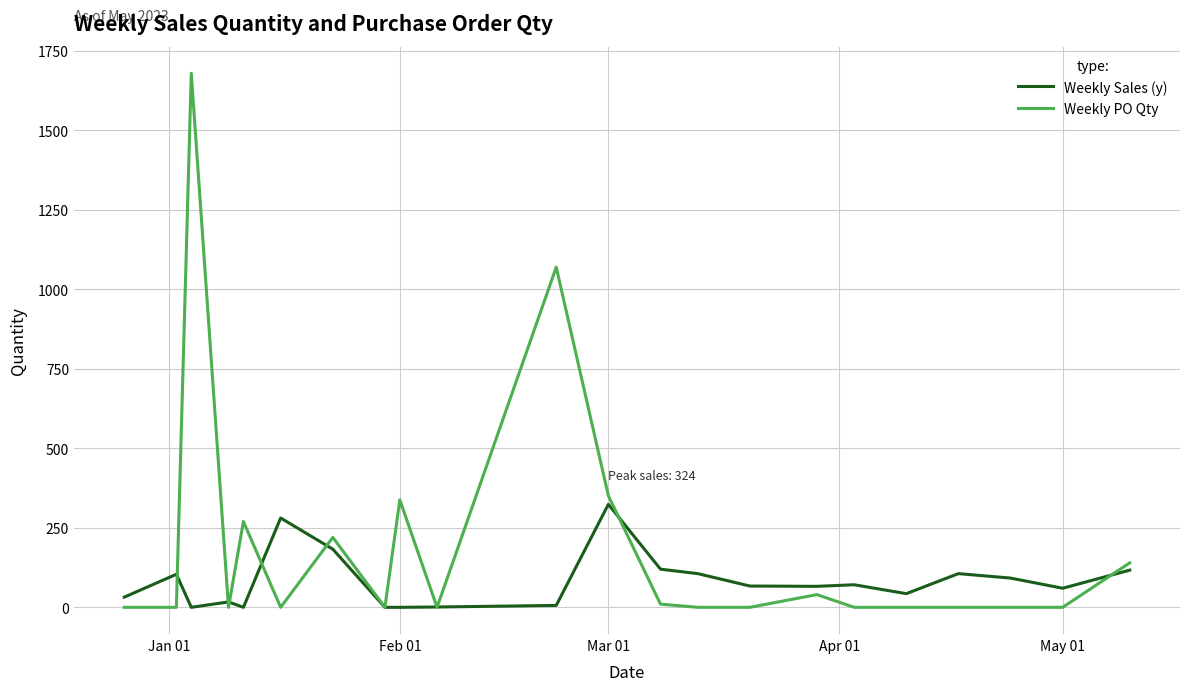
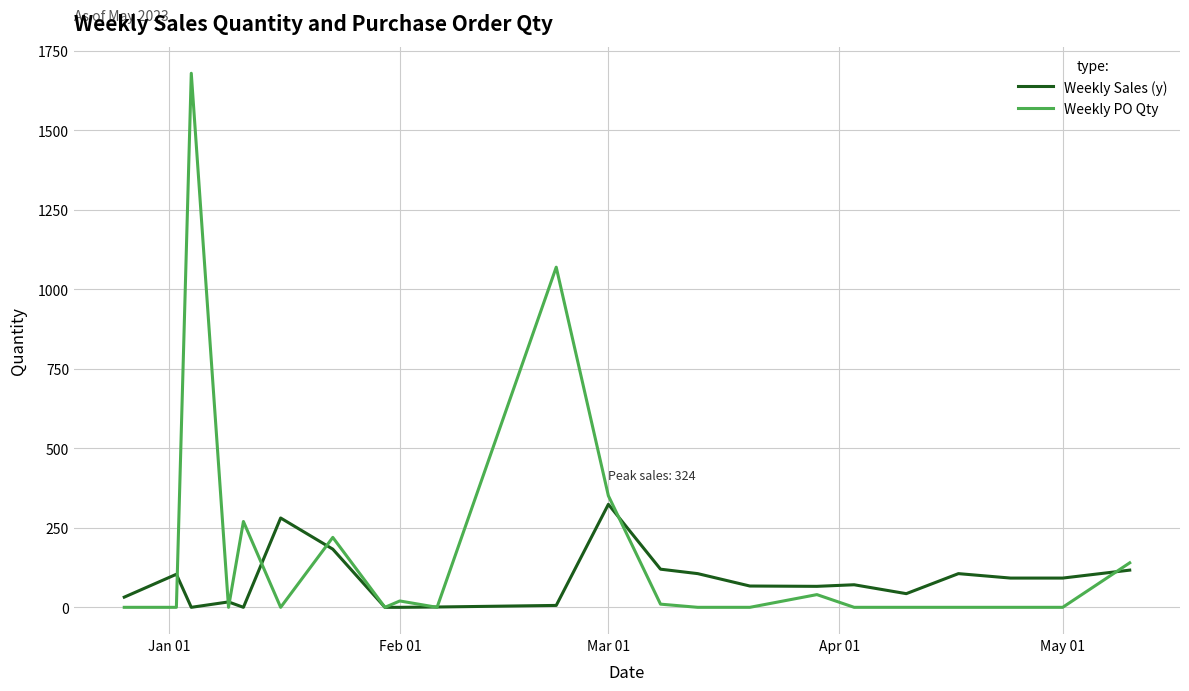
Weekly PO Qty, Feb 01: 340 -> 20
Weekly Sales (y), May 01: 60 -> 90
